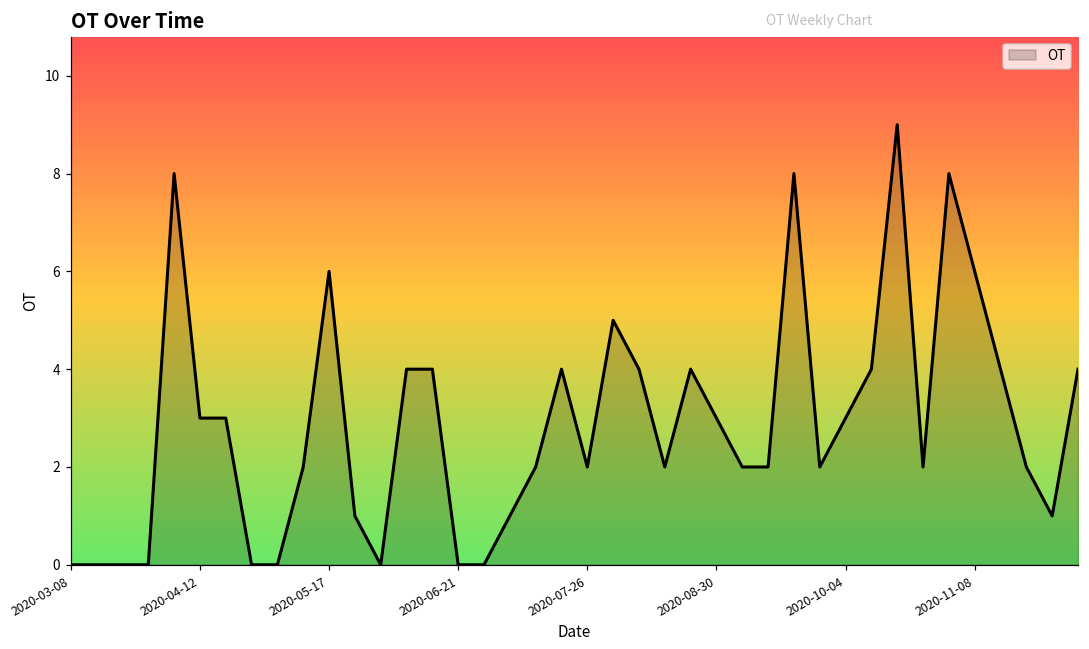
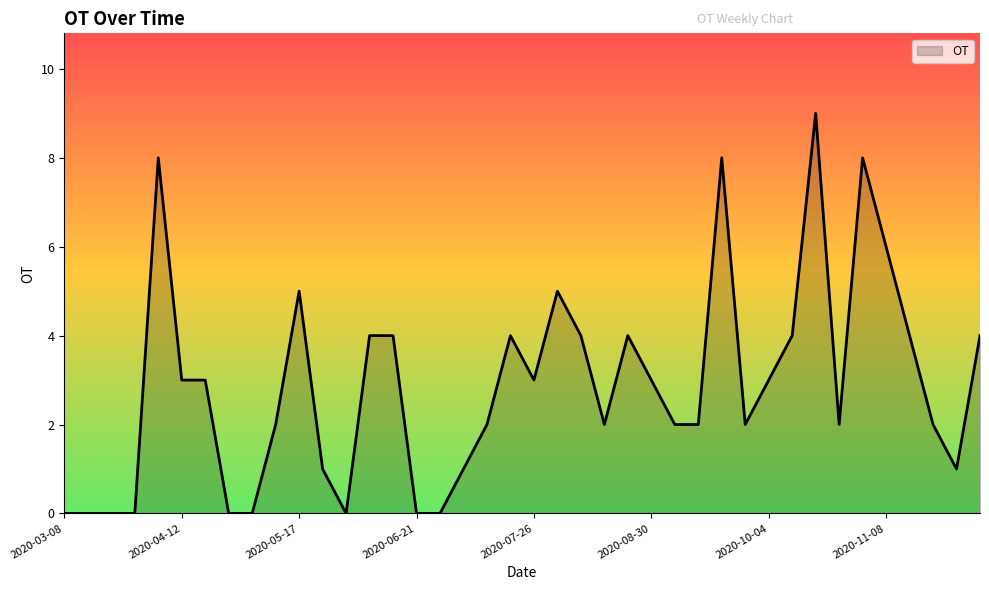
2020-05-17: 6 -> 5
2020-07-26: 2 -> 3
